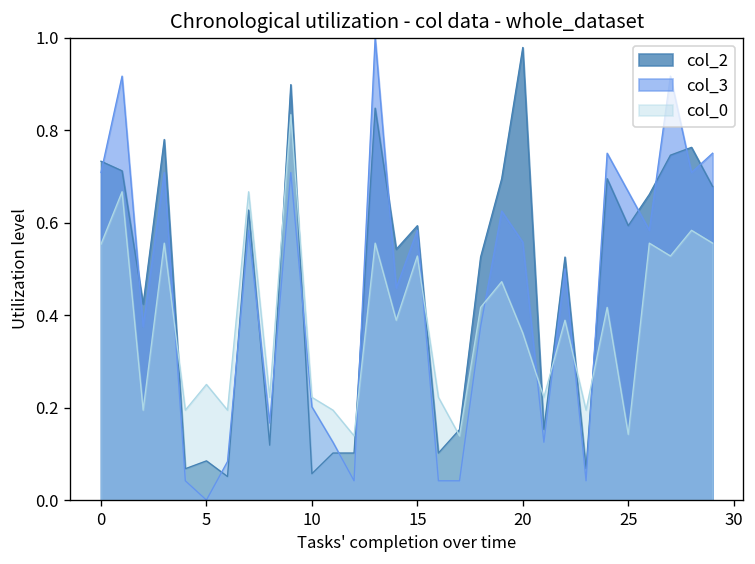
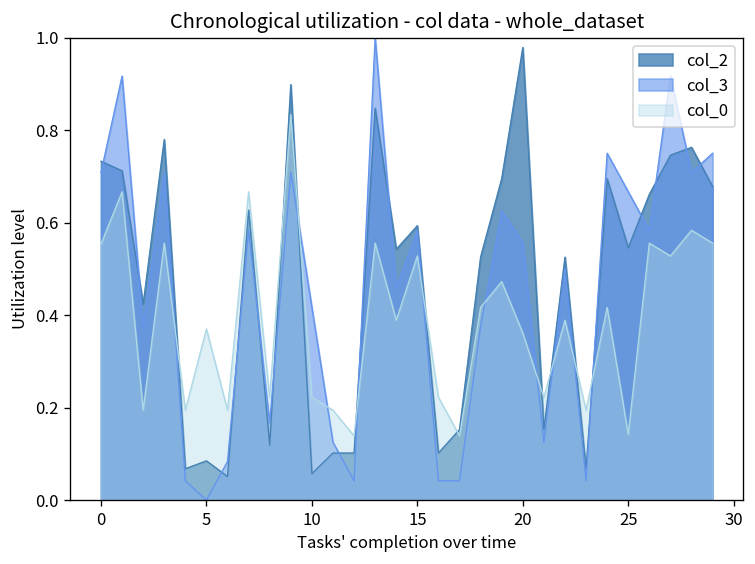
col_0, 5: 0.25 -> 0.37
col_3, 10: 0.20 -> 0.42
col_2, 25: 0.59 -> 0.55
